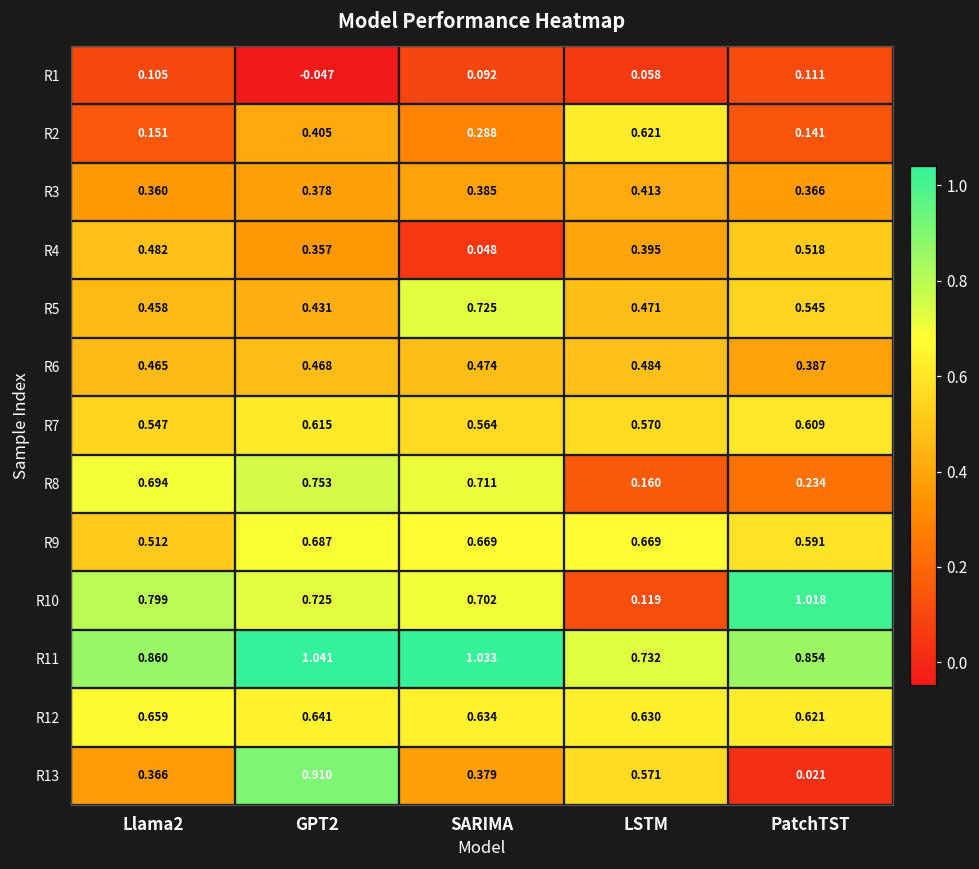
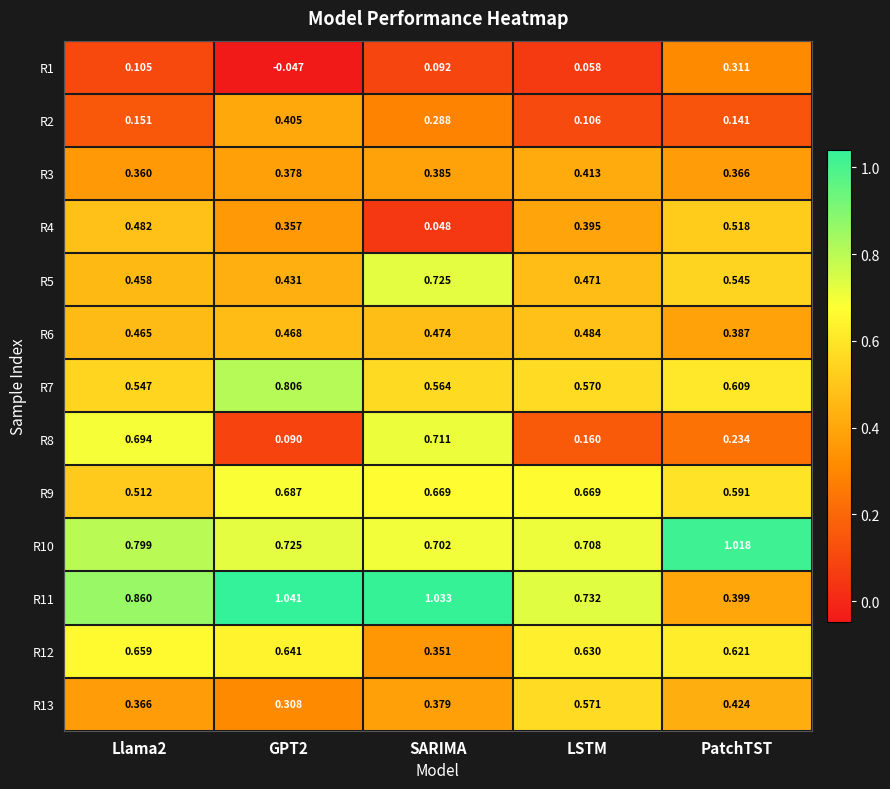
R1, PatchTST: 0.111 -> 0.311
R2, LSTM: 0.621 -> 0.106
R7, GPT2: 0.615 -> 0.806
R8, GPT2: 0.753 -> 0.090
R10, LSTM: 0.119 -> 0.708
R11, PatchTST: 0.854 -> 0.399
R12, SARIMA: 0.634 -> 0.351
R13, GPT2: 0.910 -> 0.308
R13, PatchTST: 0.021 -> 0.424
